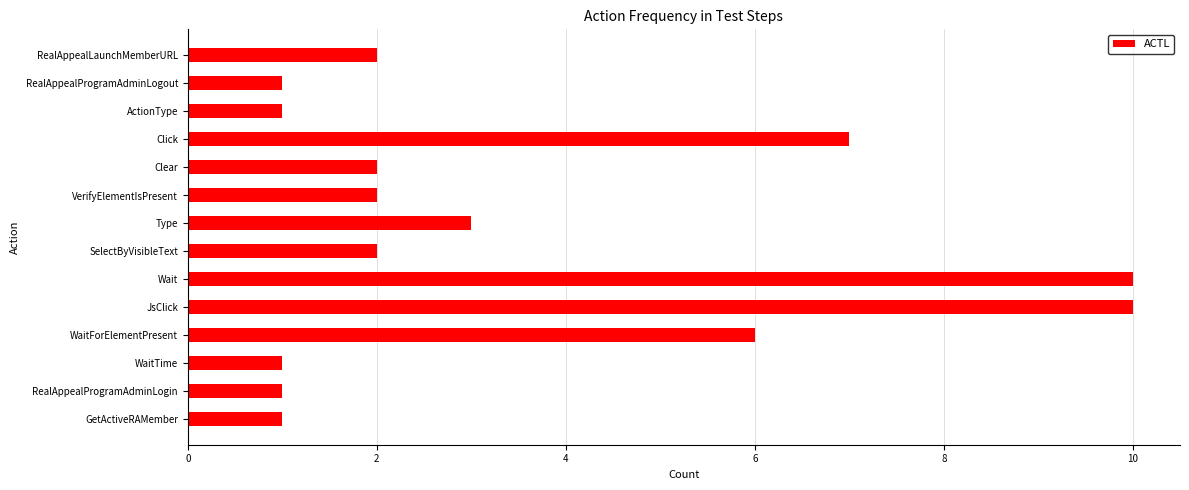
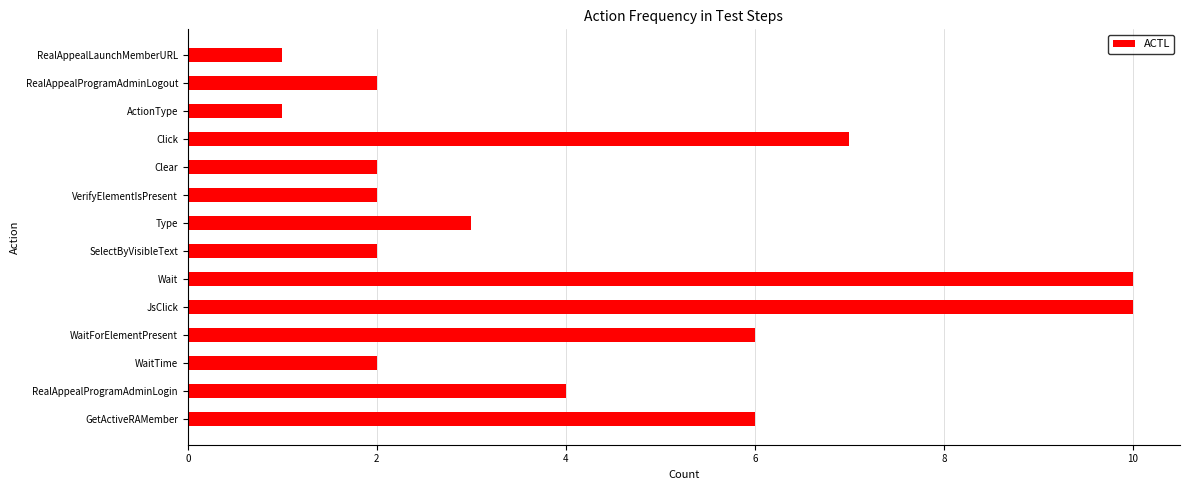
RealAppealLaunchMemberURL: 2 -> 1
RealAppealProgramAdminLogout: 1 -> 2
WaitTime: 1 -> 2
RealAppealProgramAdminLogin: 1 -> 4
GetActiveRAMember: 1 -> 6
